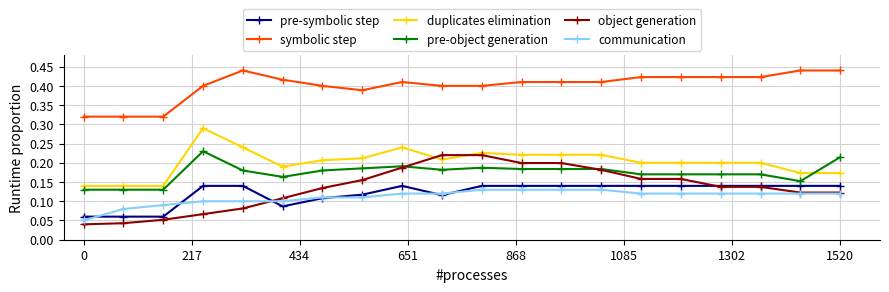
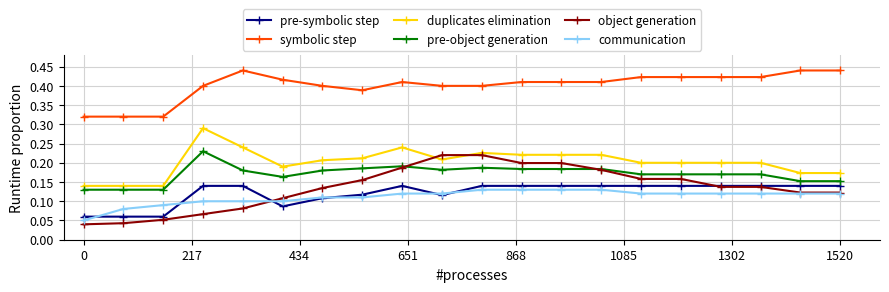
pre-object generation, 1520: 0.21 -> 0.15
